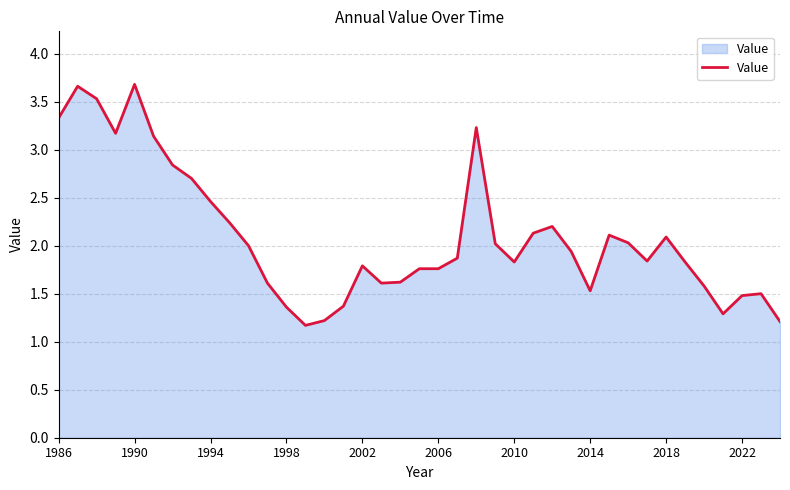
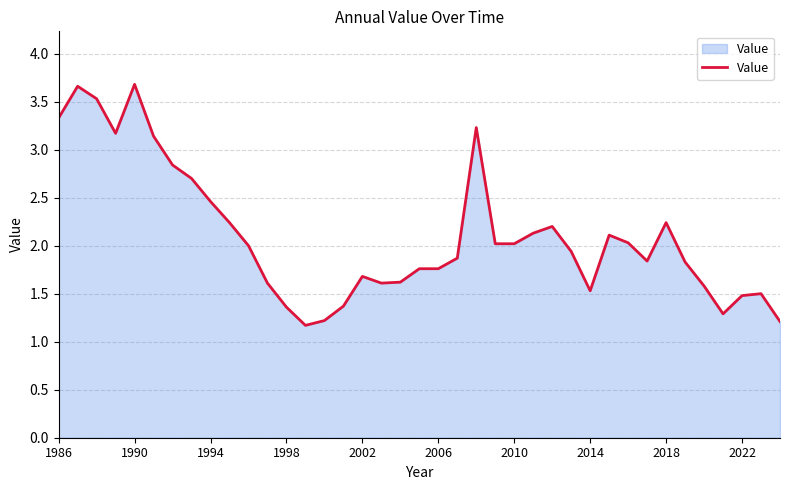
2002: 1.8 -> 1.7
2010: 1.8 -> 2.0
2018: 2.1 -> 2.2
